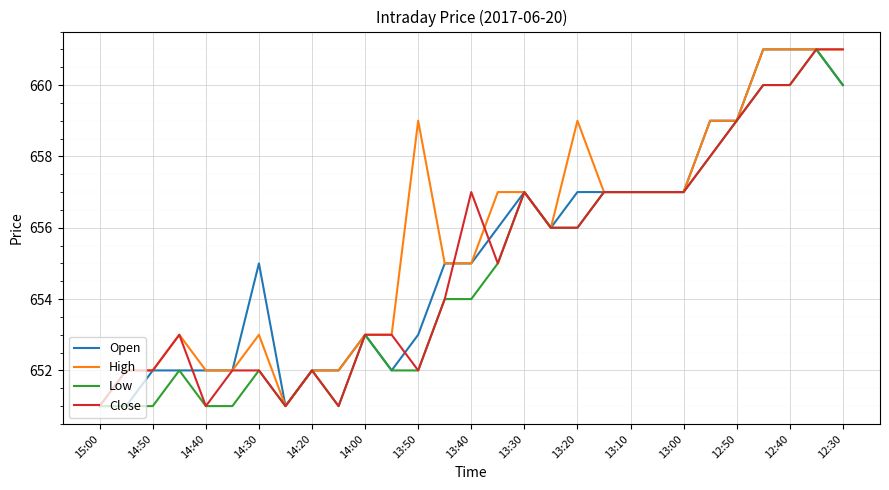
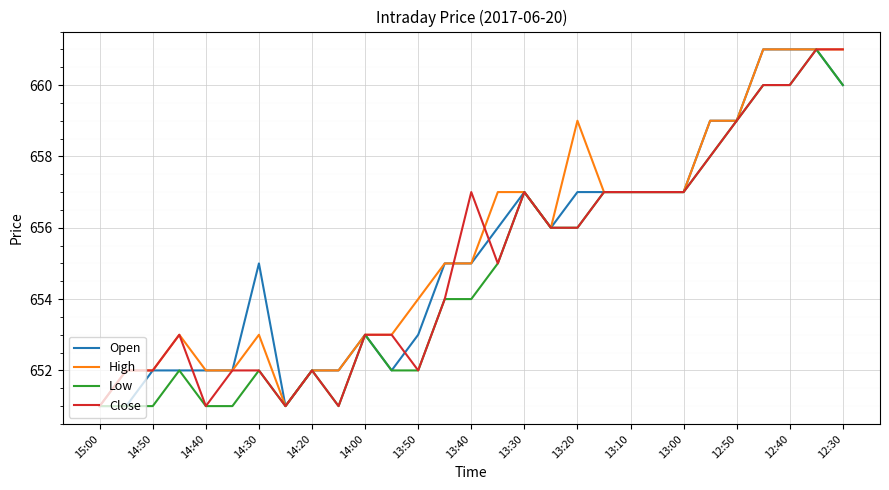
High, 13:50: 659 -> 654
